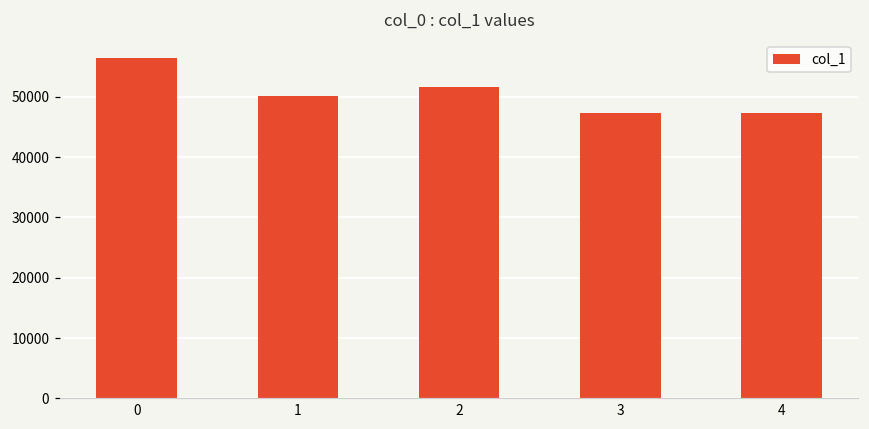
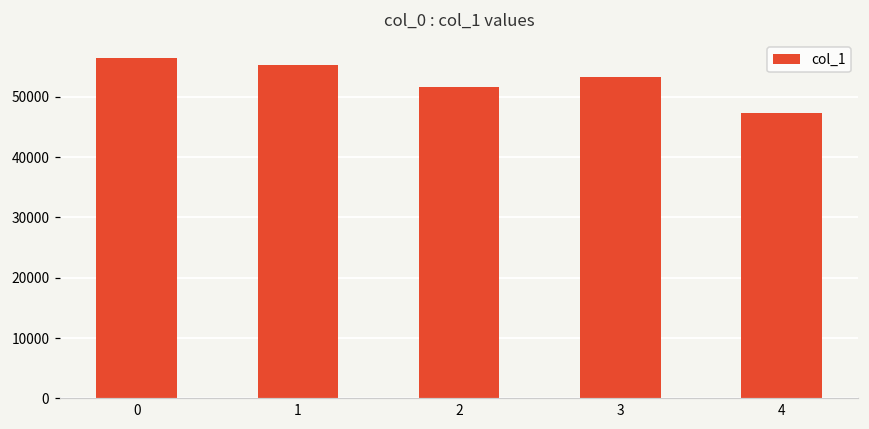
1: 50000 -> 55000
3: 47000 -> 53000
